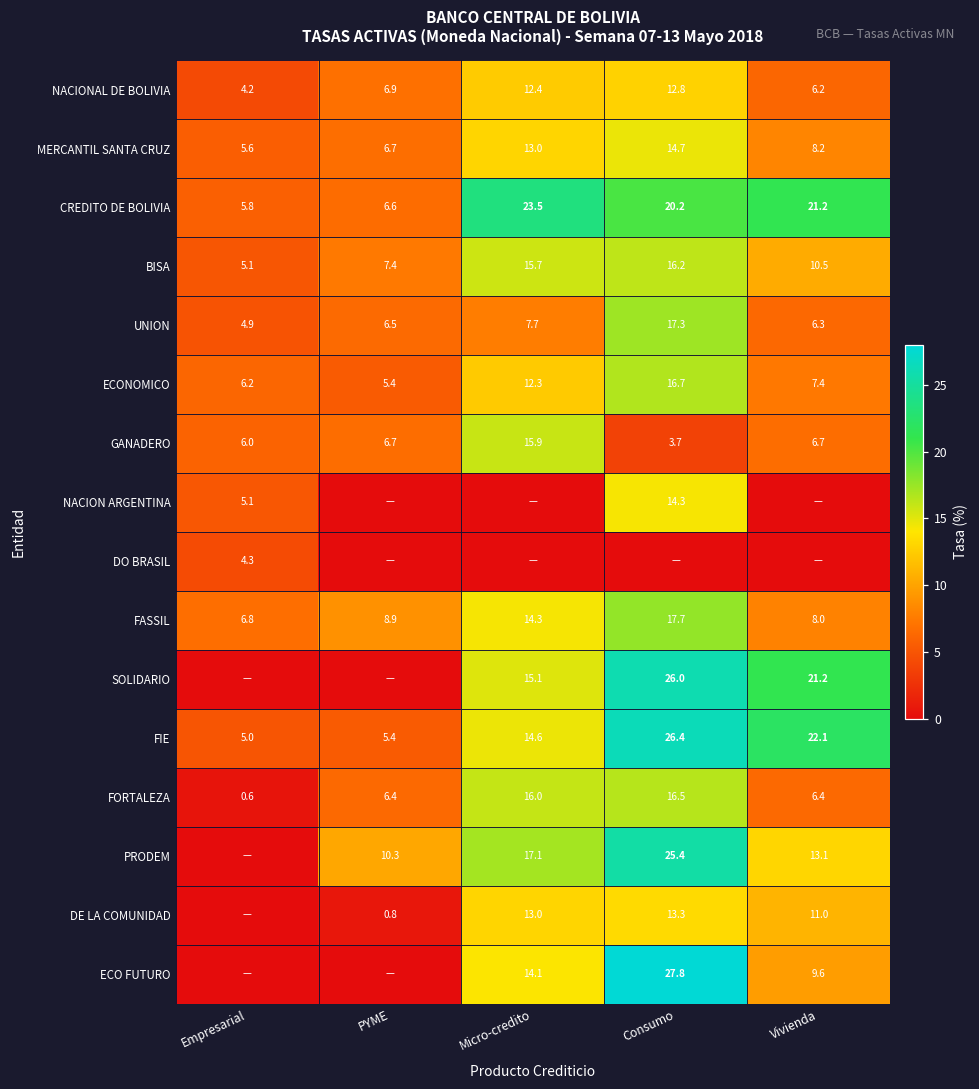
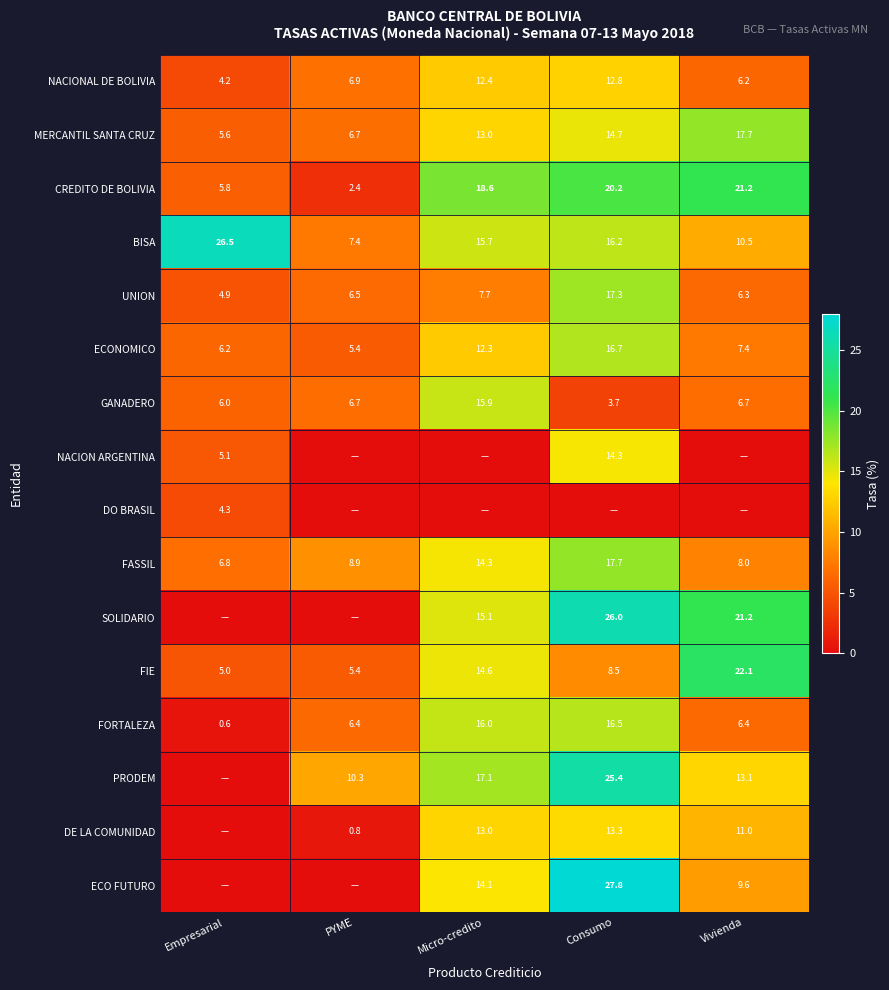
MERCANTIL SANTA CRUZ, Vivienda: 8.2 -> 17.7
CREDITO DE BOLIVIA, PYME: 6.6 -> 2.4
CREDITO DE BOLIVIA, Micro-credito: 23.5 -> 18.6
BISA, Empresarial: 5.1 -> 26.5
FIE, Consumo: 26.4 -> 8.5
